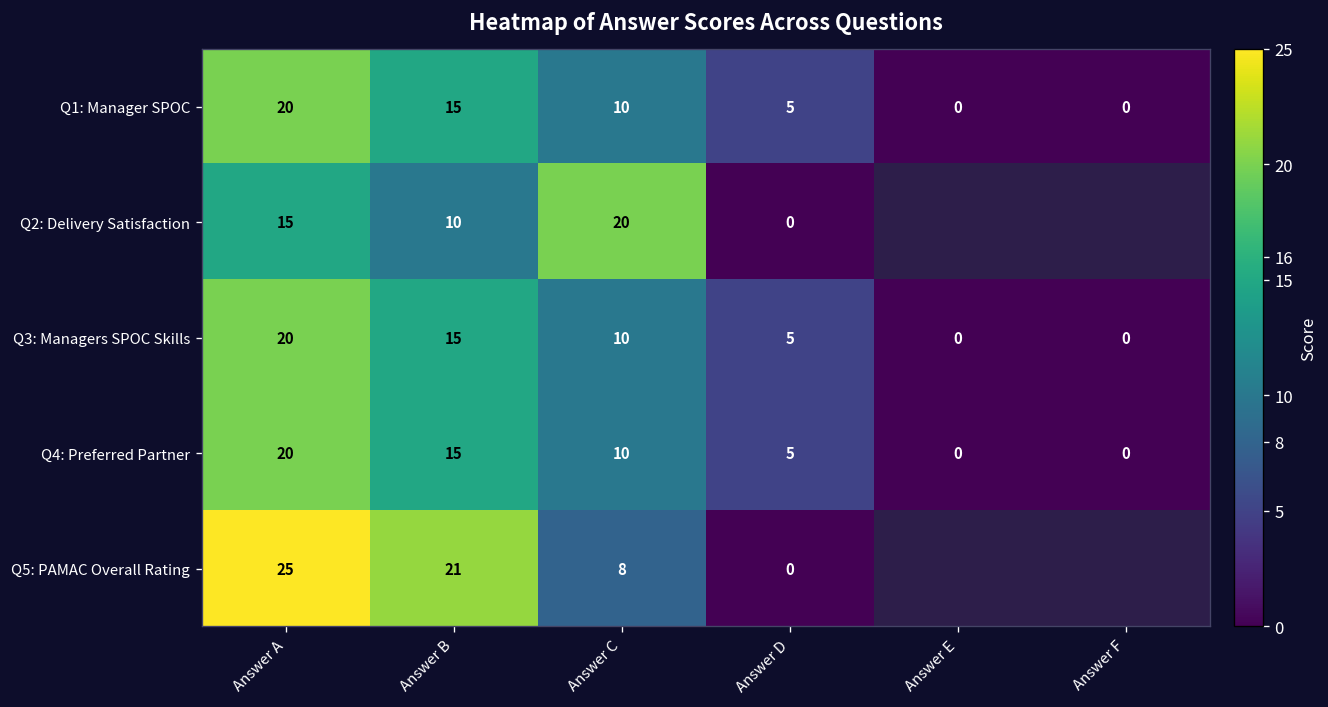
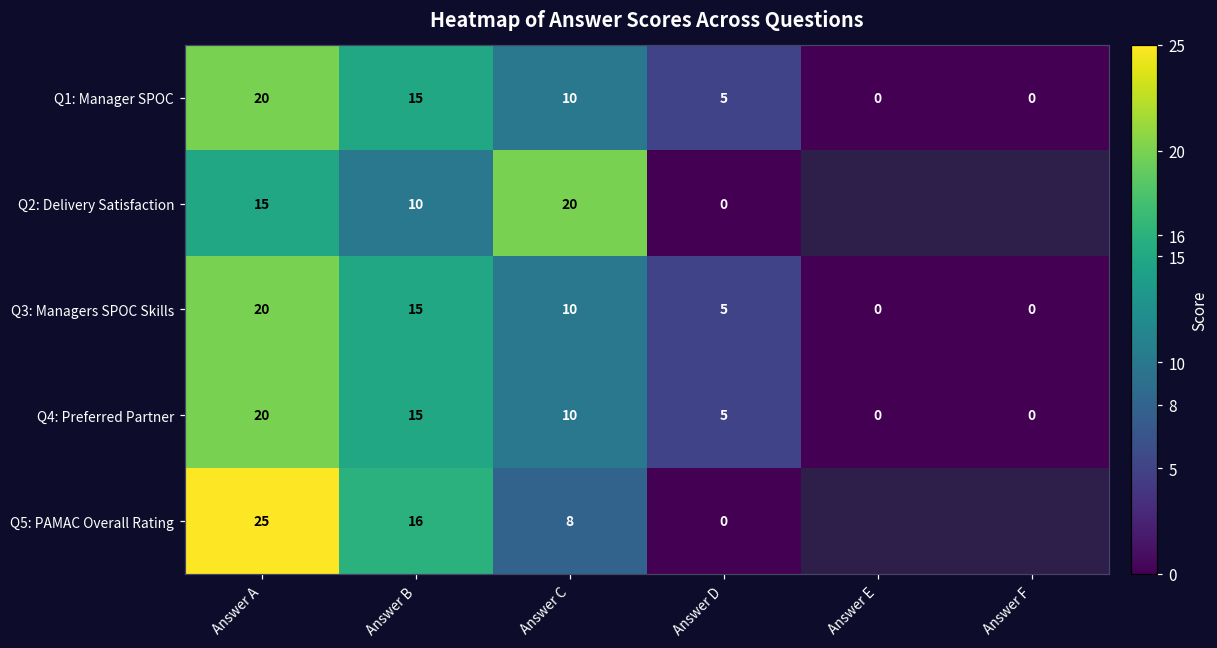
Q5: PAMAC Overall Rating, Answer B: 21 -> 16
